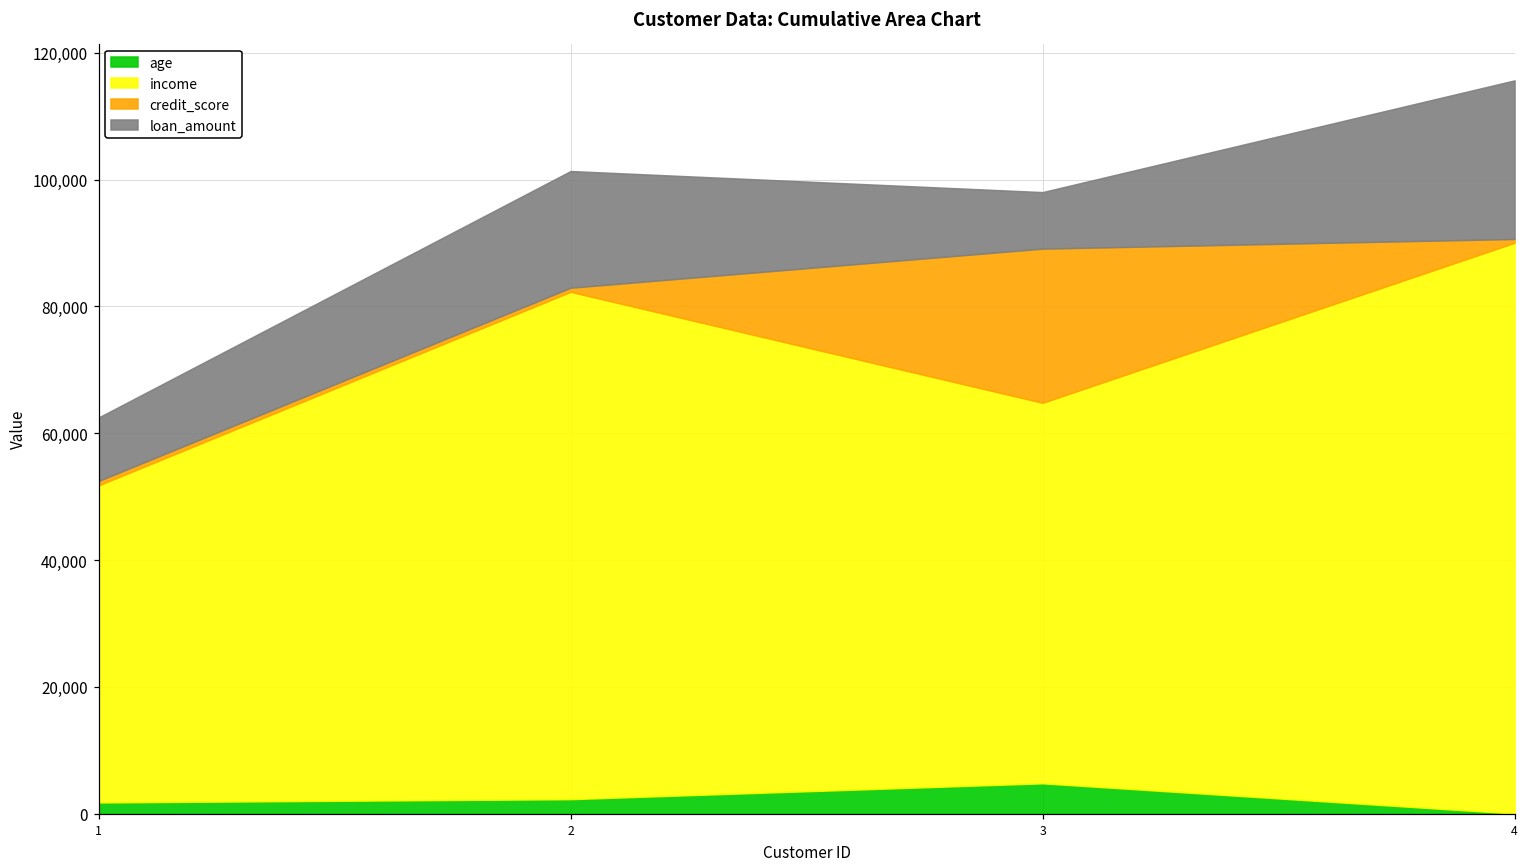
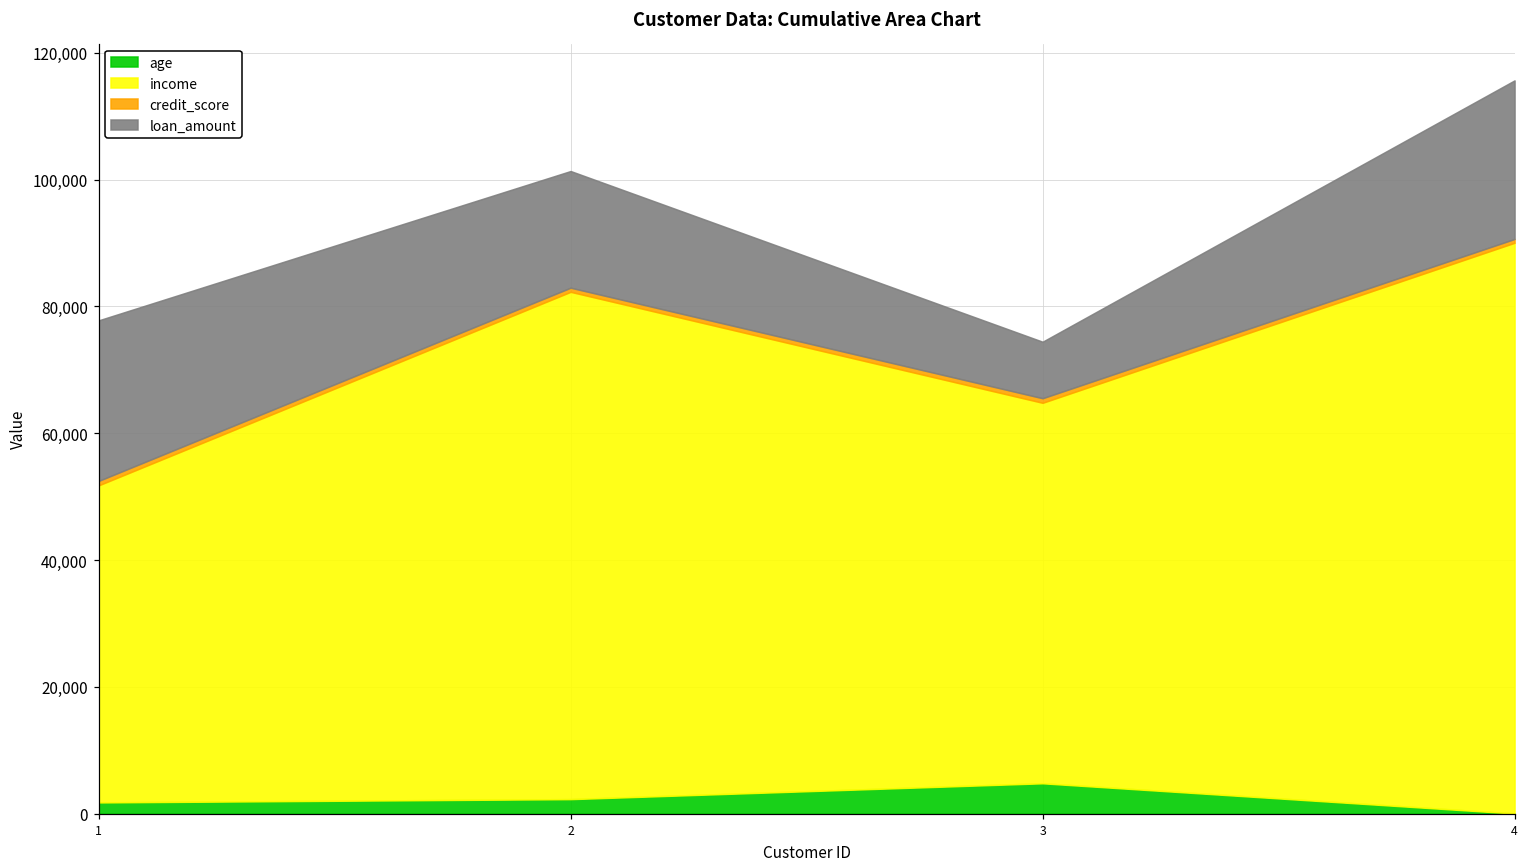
loan_amount, 1: 10,000 -> 25,000
credit_score, 3: 24,000 -> 1,000
